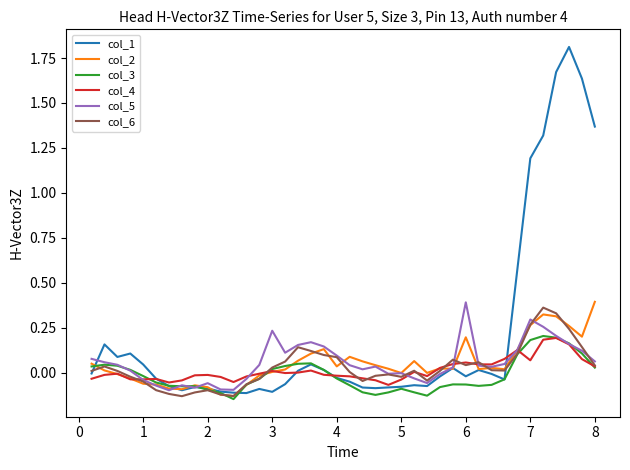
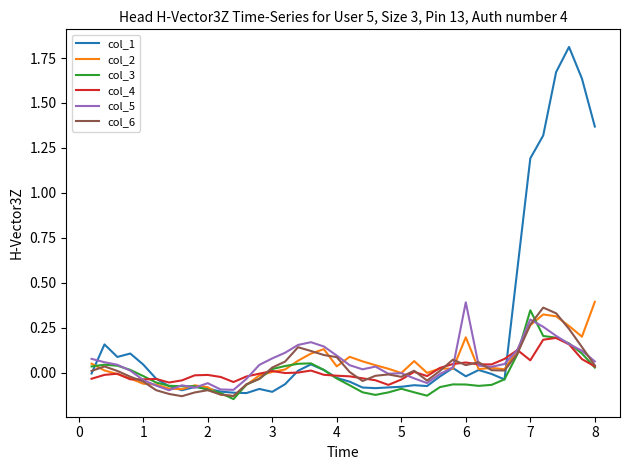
col_5, 3: 0.23 -> 0.08
col_3, 7: 0.18 -> 0.35
